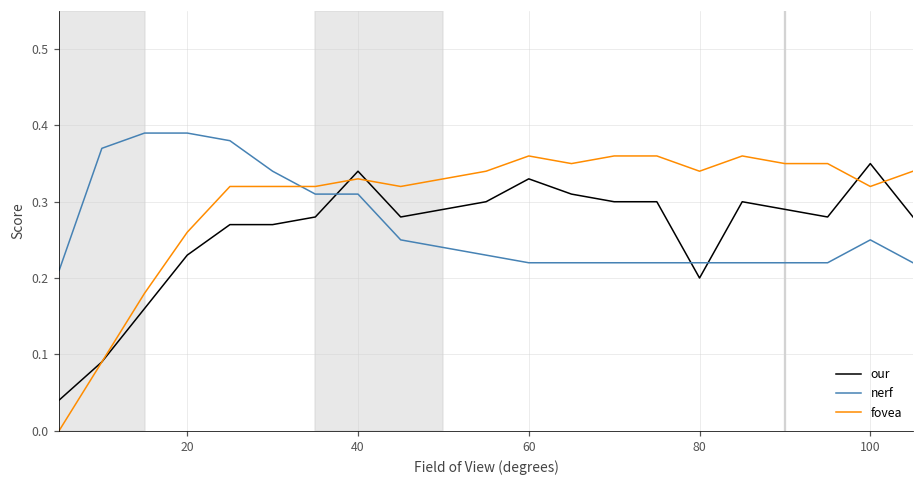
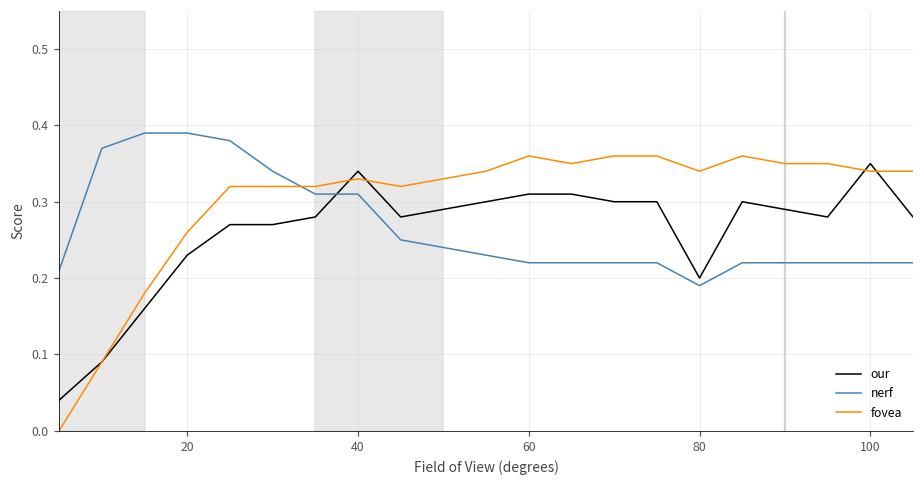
our, 60: 0.33 -> 0.31
nerf, 80: 0.22 -> 0.19
nerf, 100: 0.25 -> 0.22
fovea, 100: 0.32 -> 0.34
